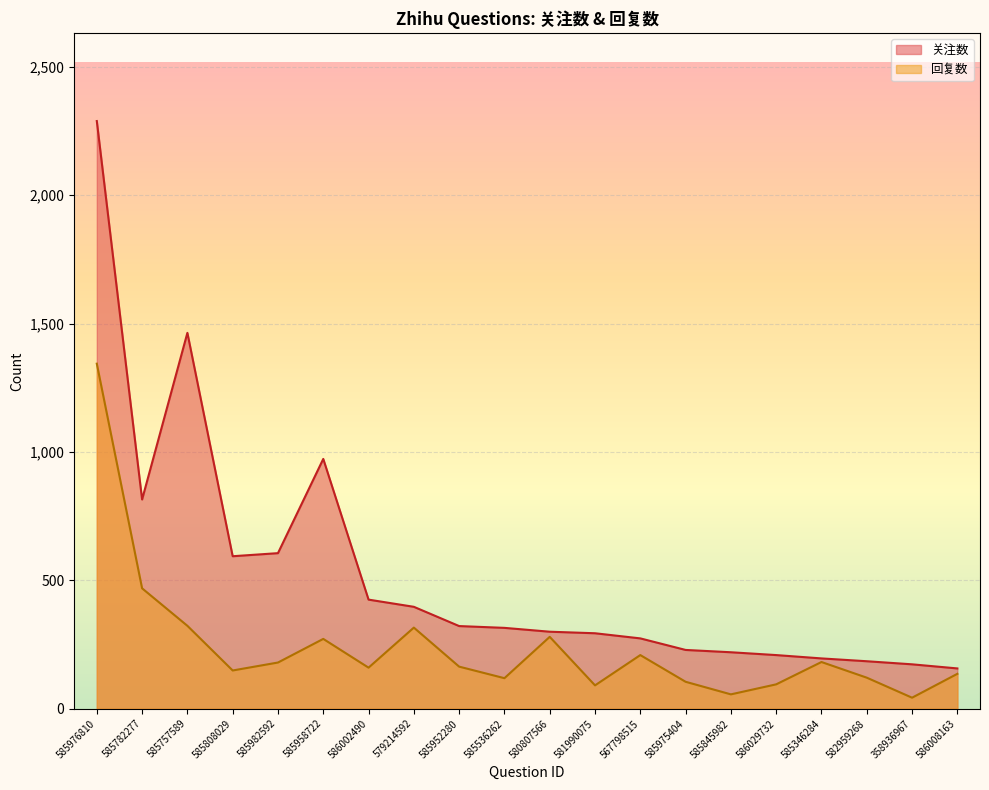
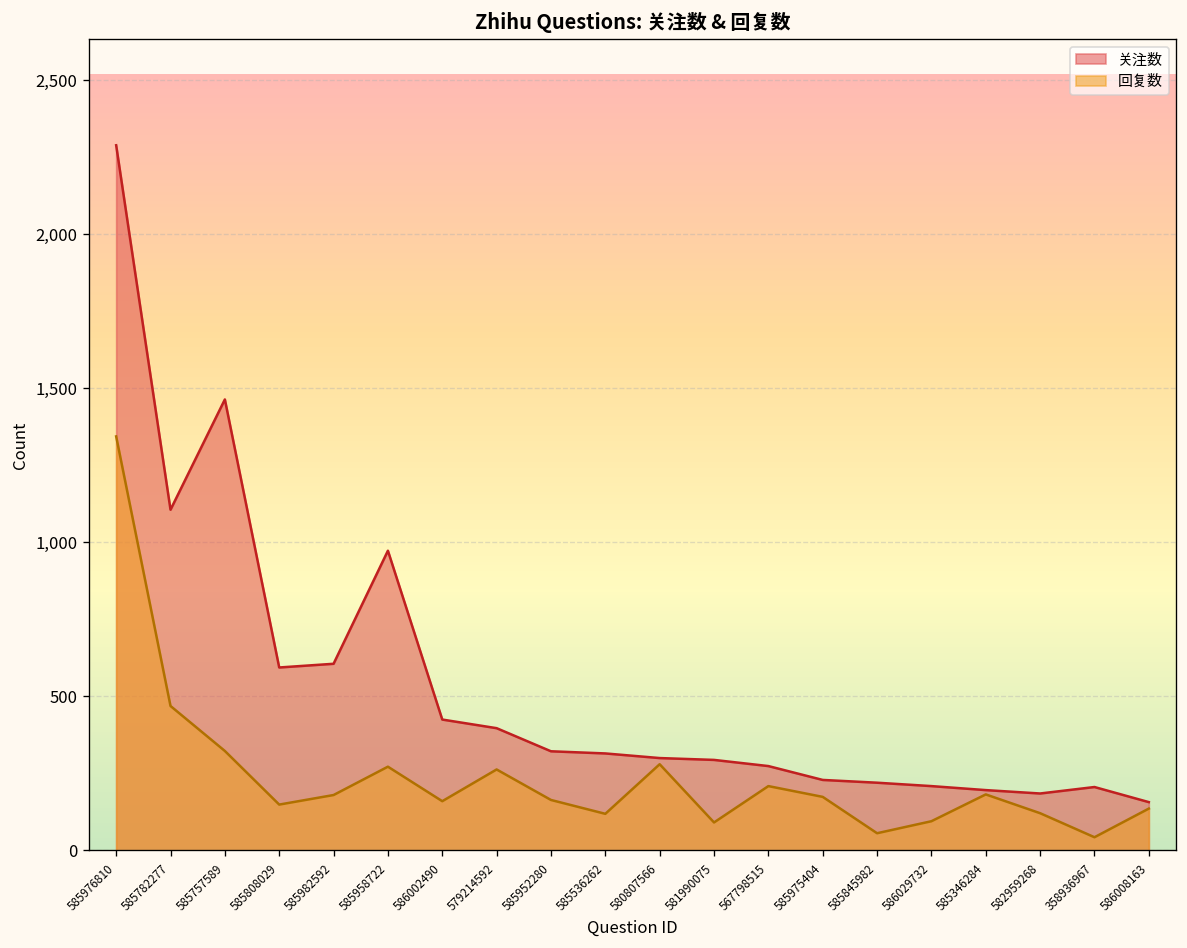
关注数, 585782277: 820 -> 1,110
回复数, 579214592: 320 -> 260
回复数, 585975404: 110 -> 170
关注数, 358936967: 170 -> 210
